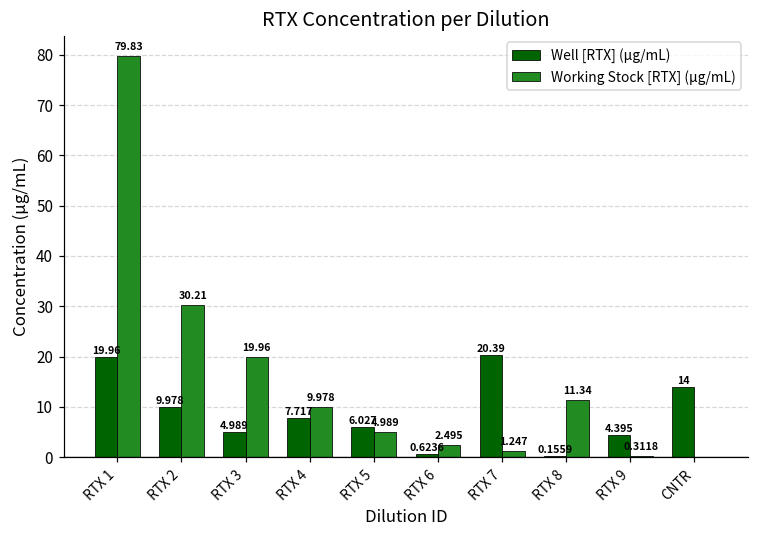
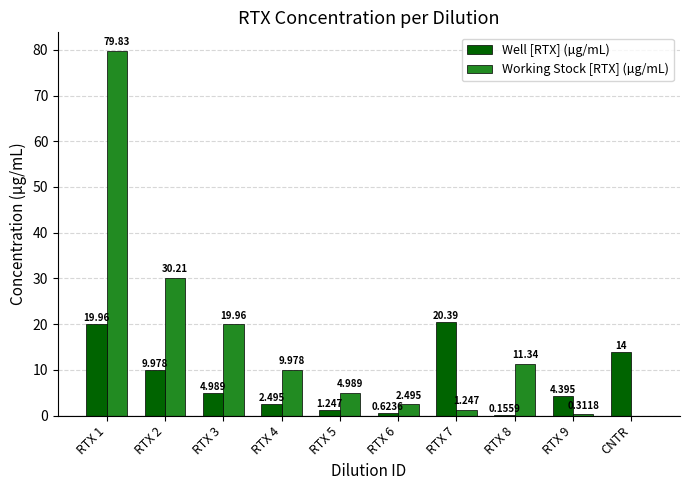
Well [RTX] (µg/mL), RTX 4: 7.717 -> 2.495
Well [RTX] (µg/mL), RTX 5: 6.027 -> 1.247
